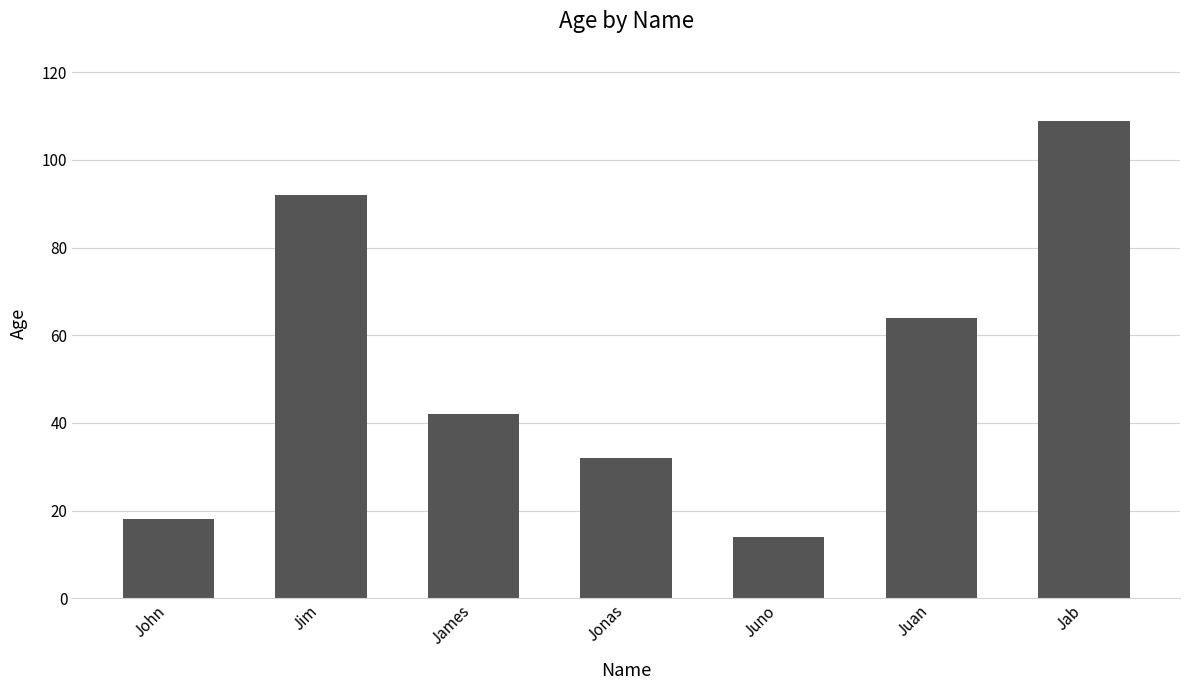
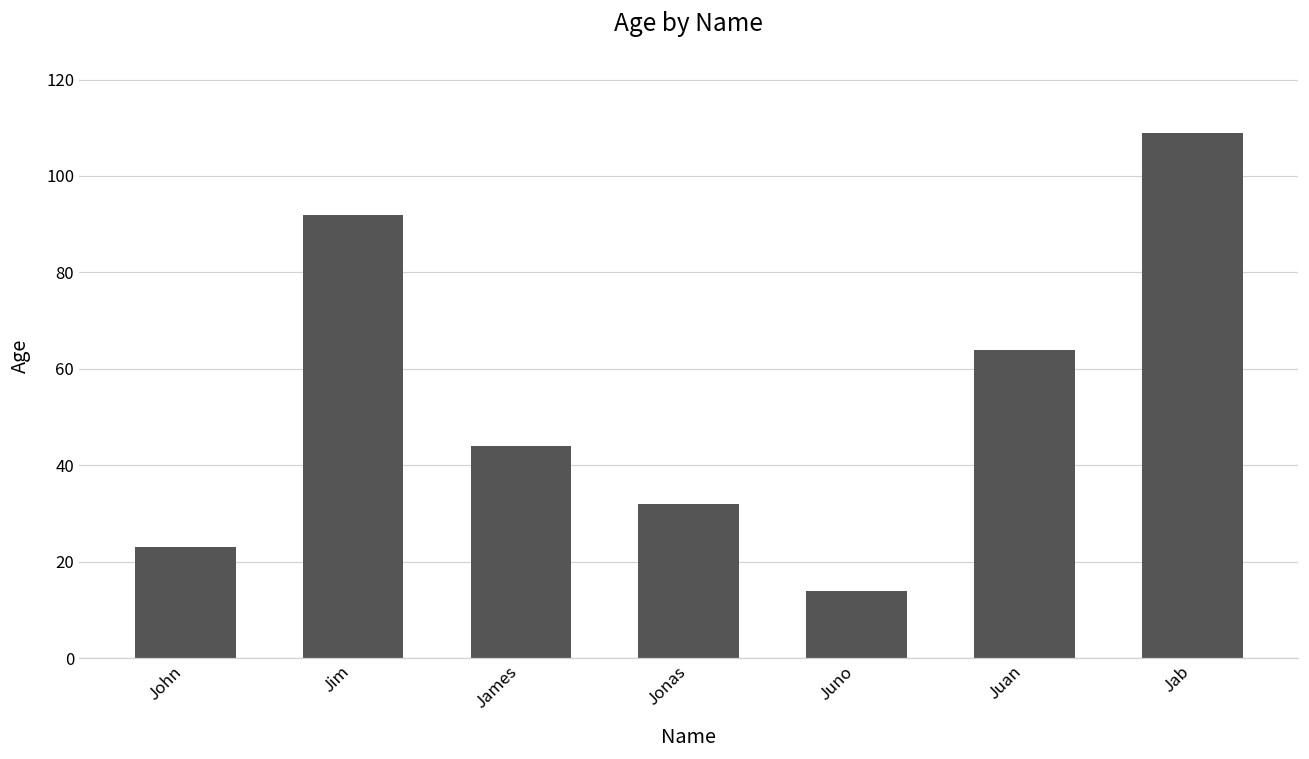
John: 18 -> 23
James: 42 -> 44
